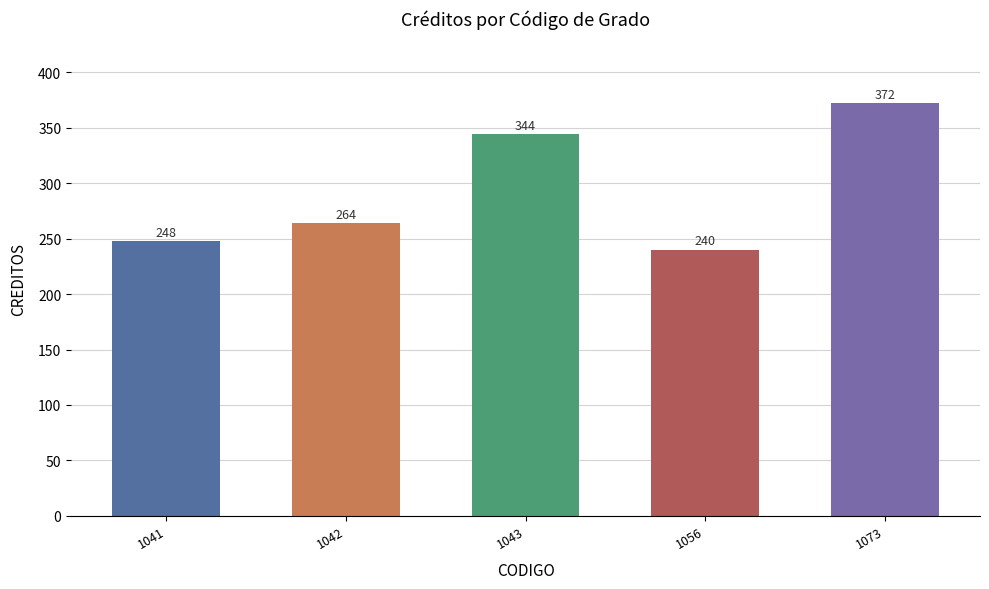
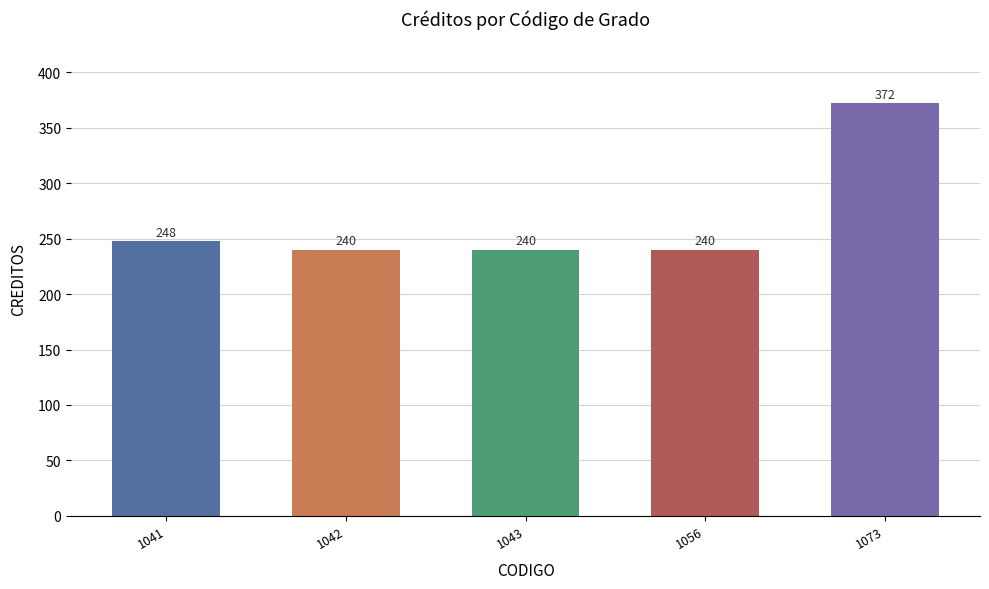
1042: 264 -> 240
1043: 344 -> 240
